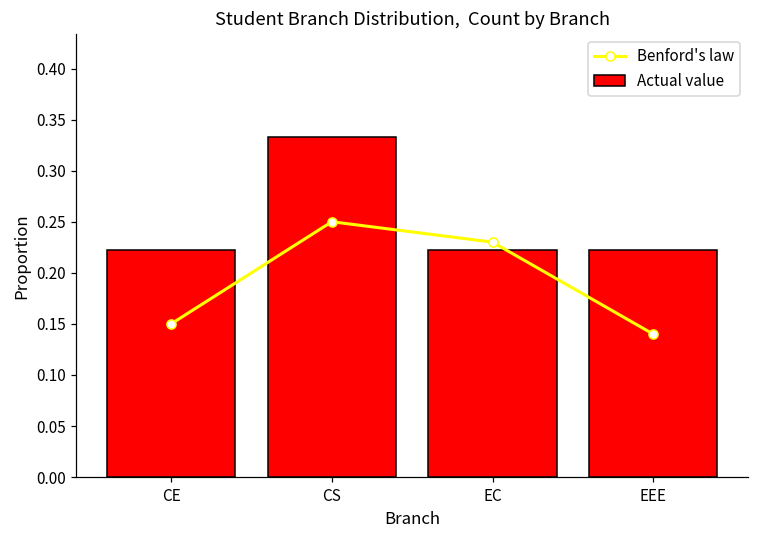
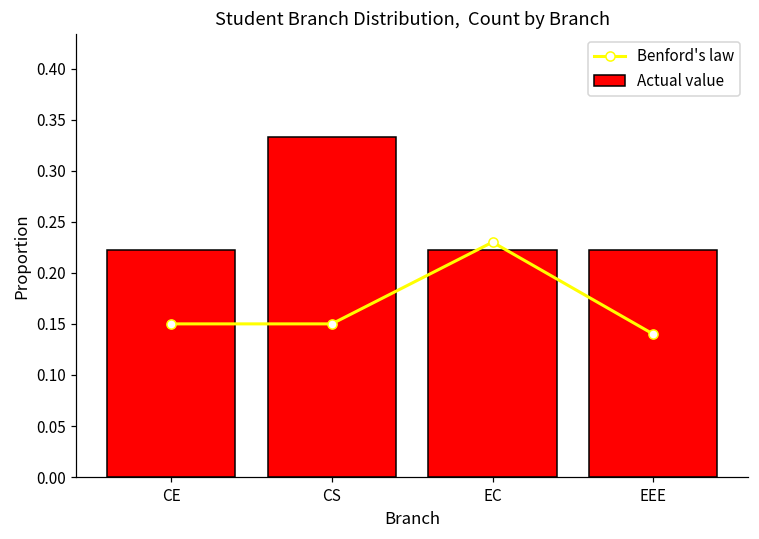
Benford's law, CS: 0.25 -> 0.15
